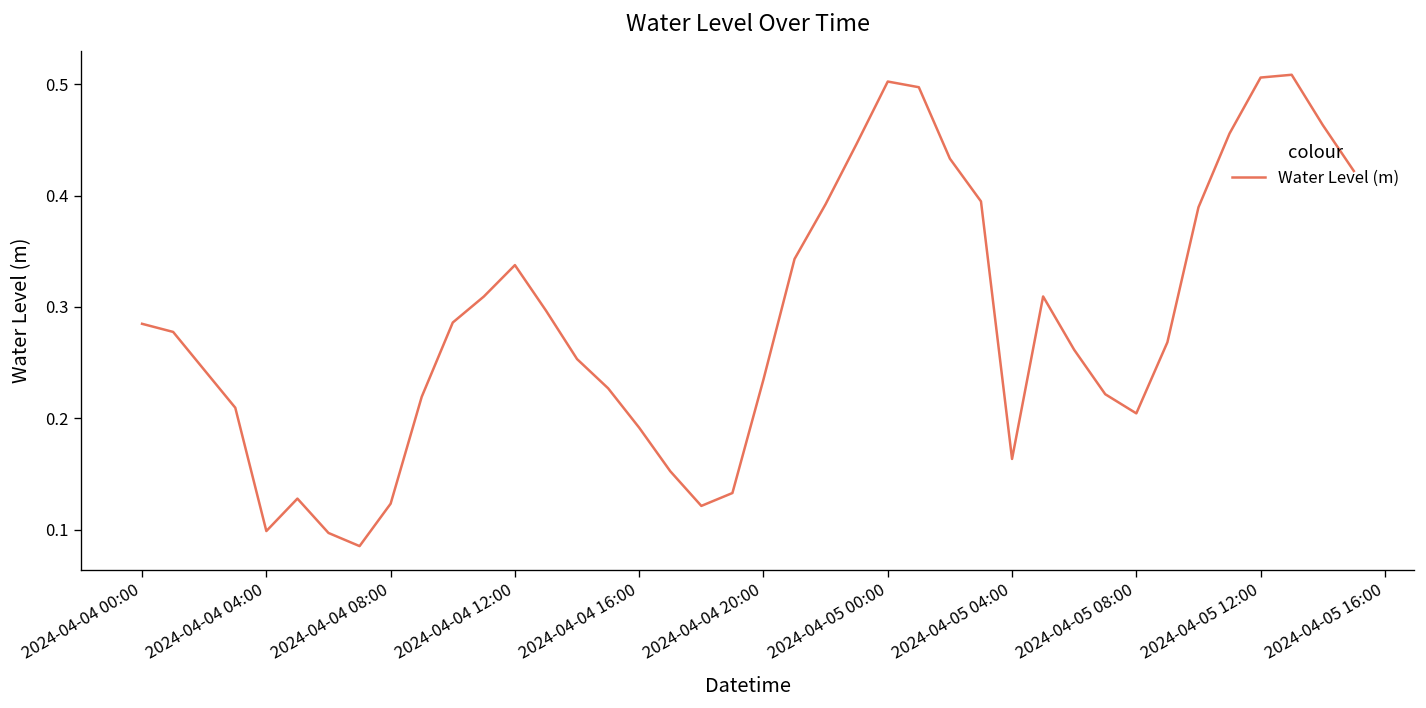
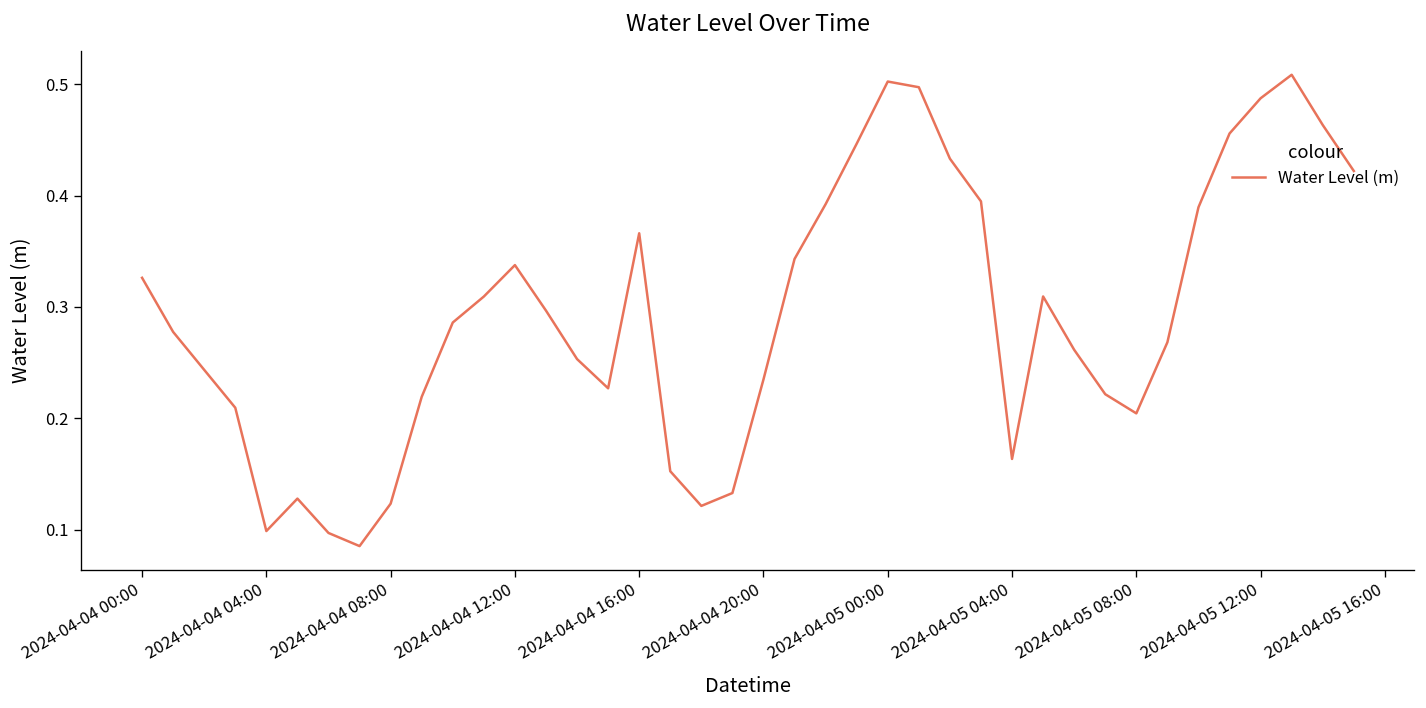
2024-04-04 00:00: 0.28 -> 0.33
2024-04-04 16:00: 0.19 -> 0.37
2024-04-05 12:00: 0.51 -> 0.49
